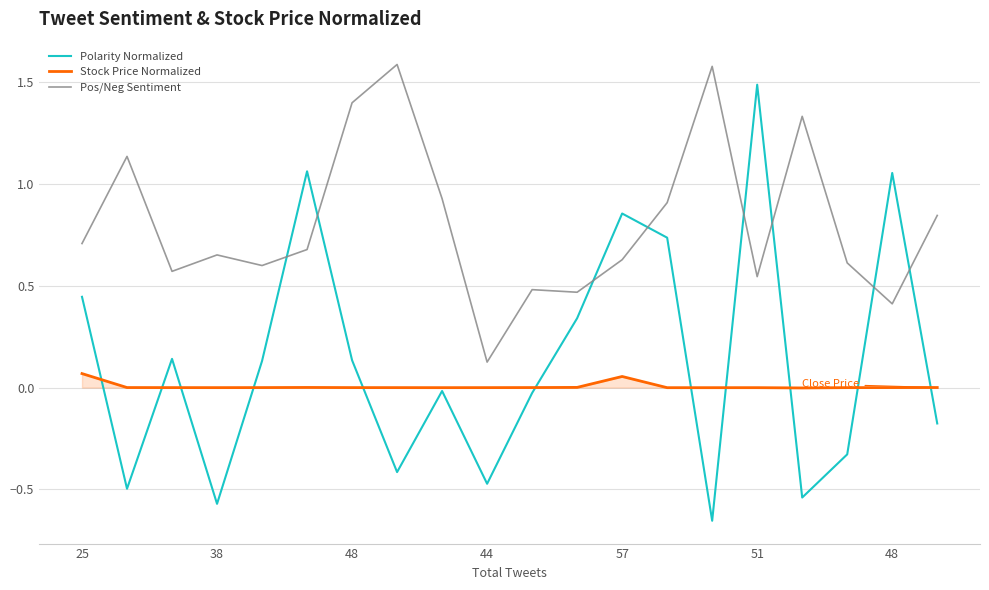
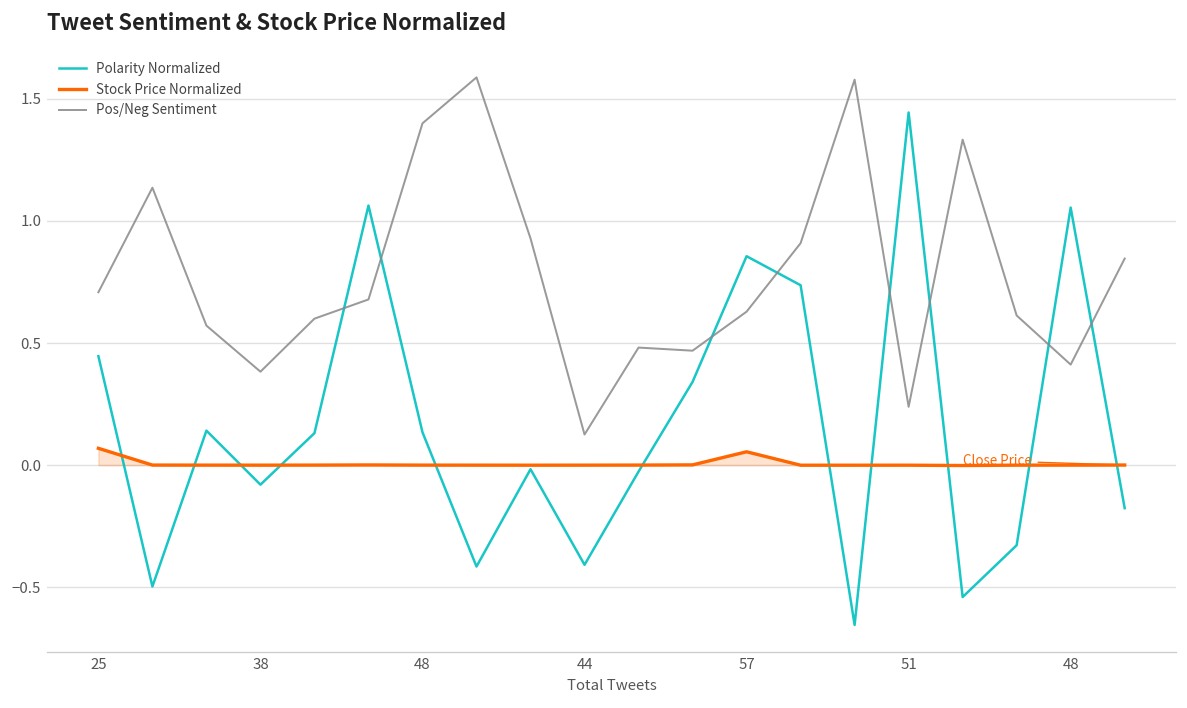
Polarity Normalized, 38: -0.57 -> -0.08
Pos/Neg Sentiment, 38: 0.65 -> 0.38
Polarity Normalized, 44: -0.47 -> -0.41
Polarity Normalized, 51: 1.49 -> 1.44
Pos/Neg Sentiment, 51: 0.55 -> 0.24
